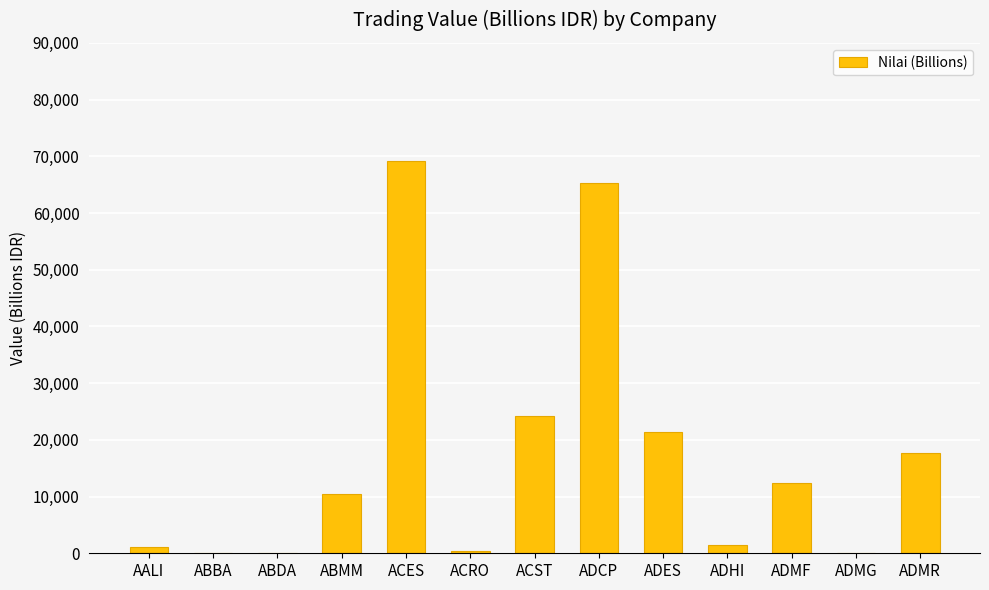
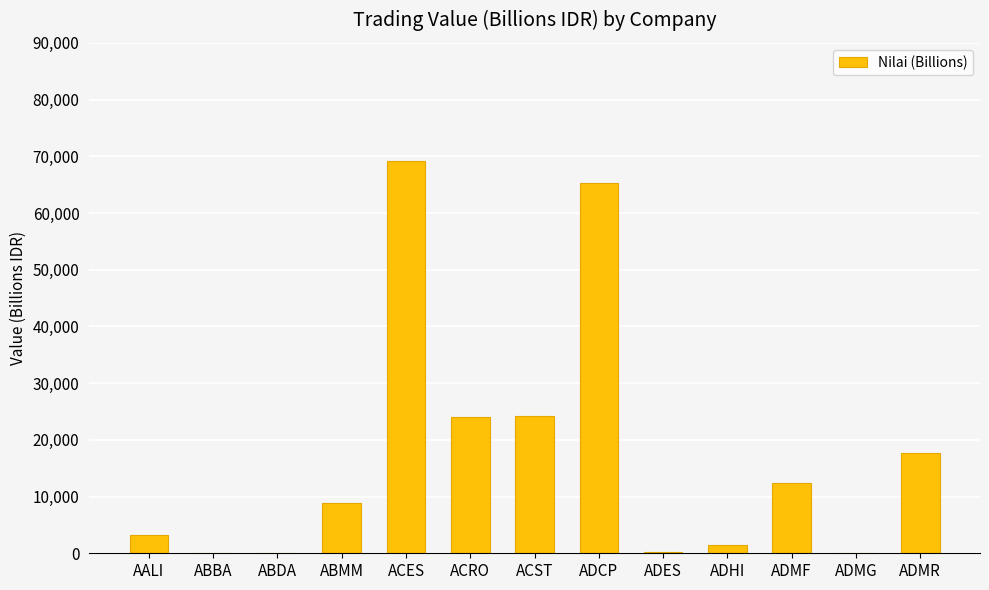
AALI: 1,000 -> 3,000
ABMM: 10,000 -> 9,000
ACRO: 0 -> 24,000
ADES: 21,000 -> 0
